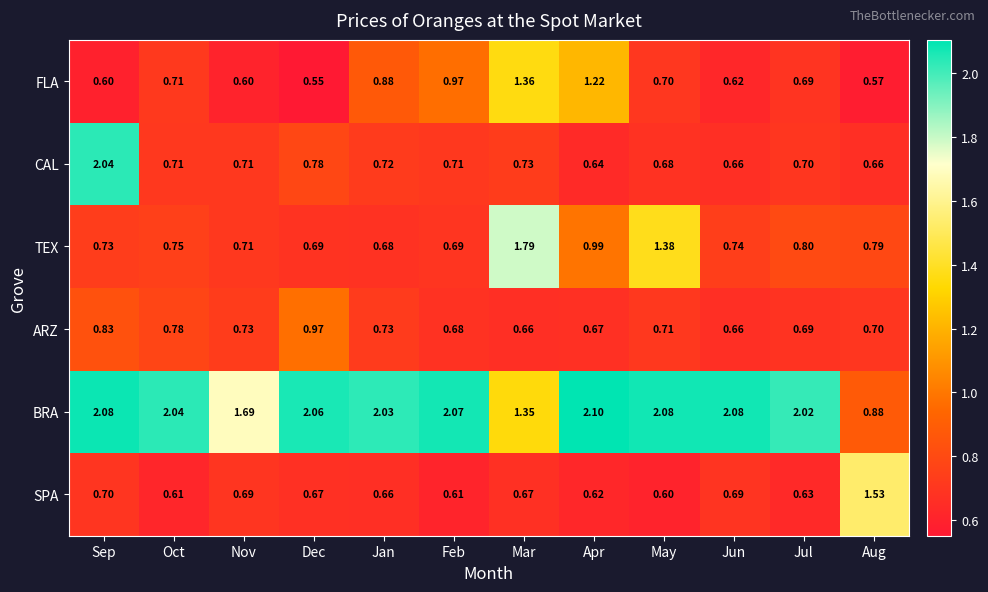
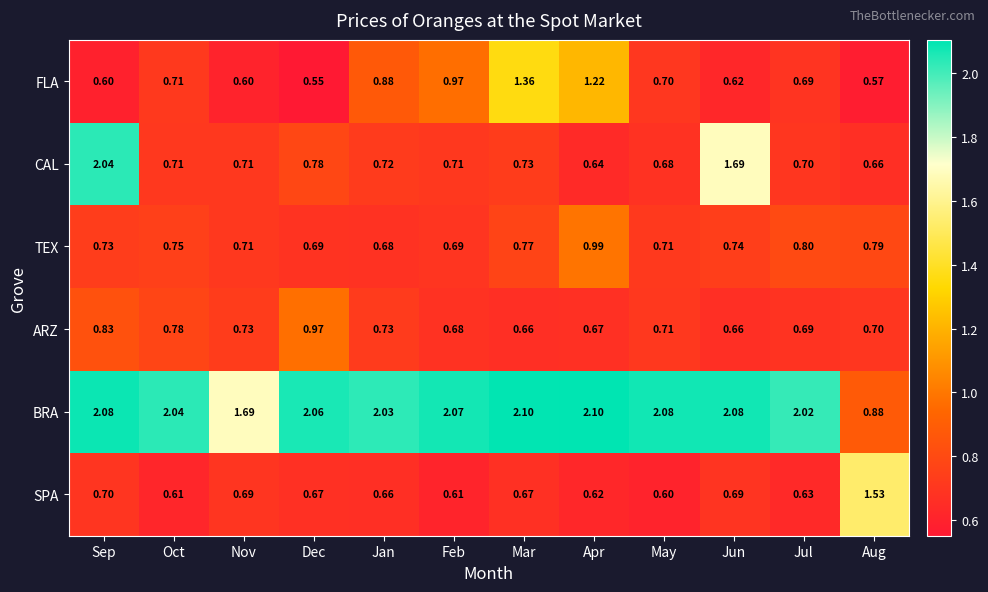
CAL, Jun: 0.66 -> 1.69
TEX, Mar: 1.79 -> 0.77
TEX, May: 1.38 -> 0.71
BRA, Mar: 1.35 -> 2.10
